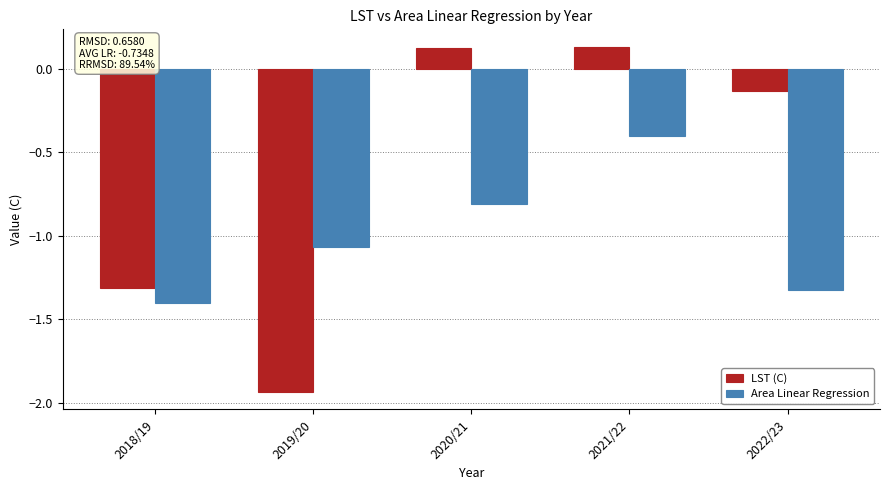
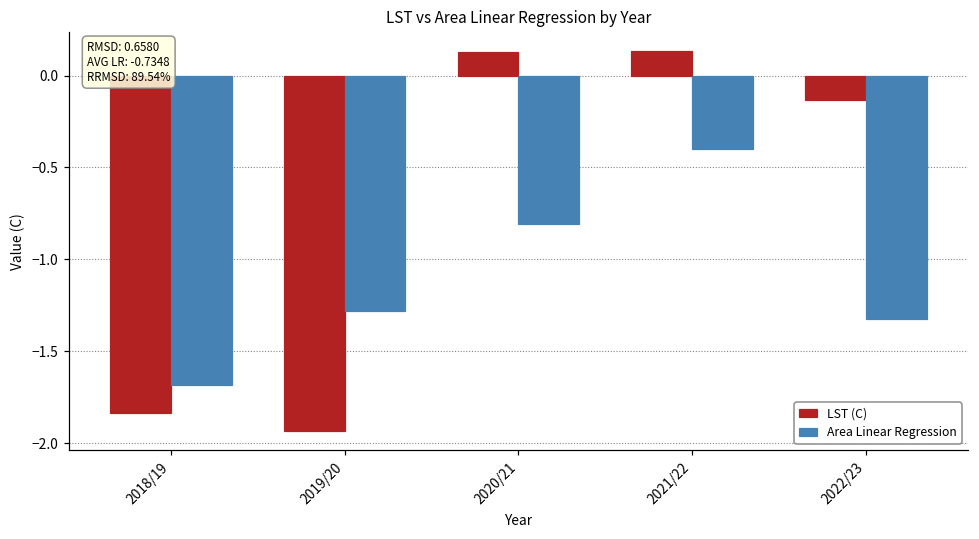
LST (C), 2018/19: -1.31 -> -1.84
Area Linear Regression, 2018/19: -1.40 -> -1.69
Area Linear Regression, 2019/20: -1.07 -> -1.28
